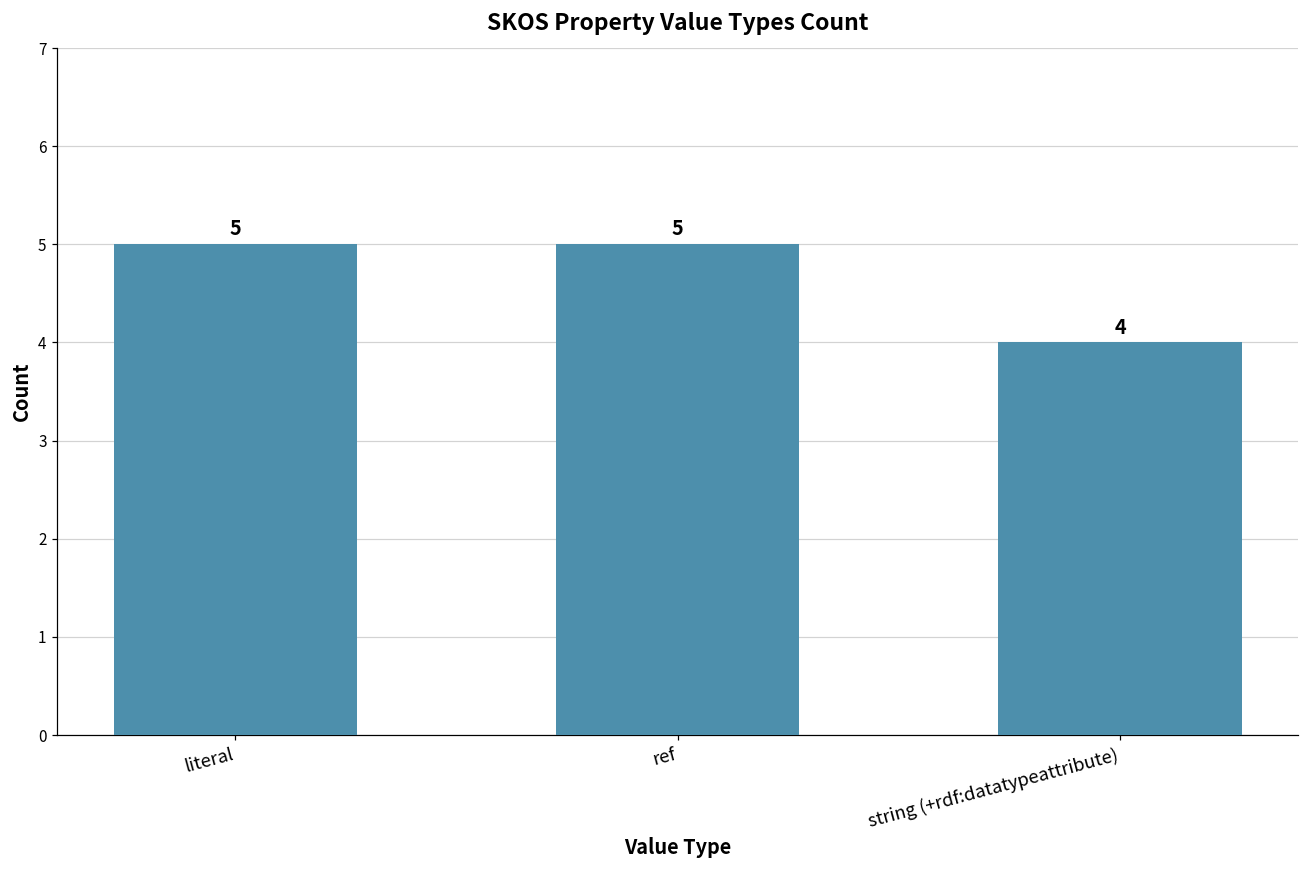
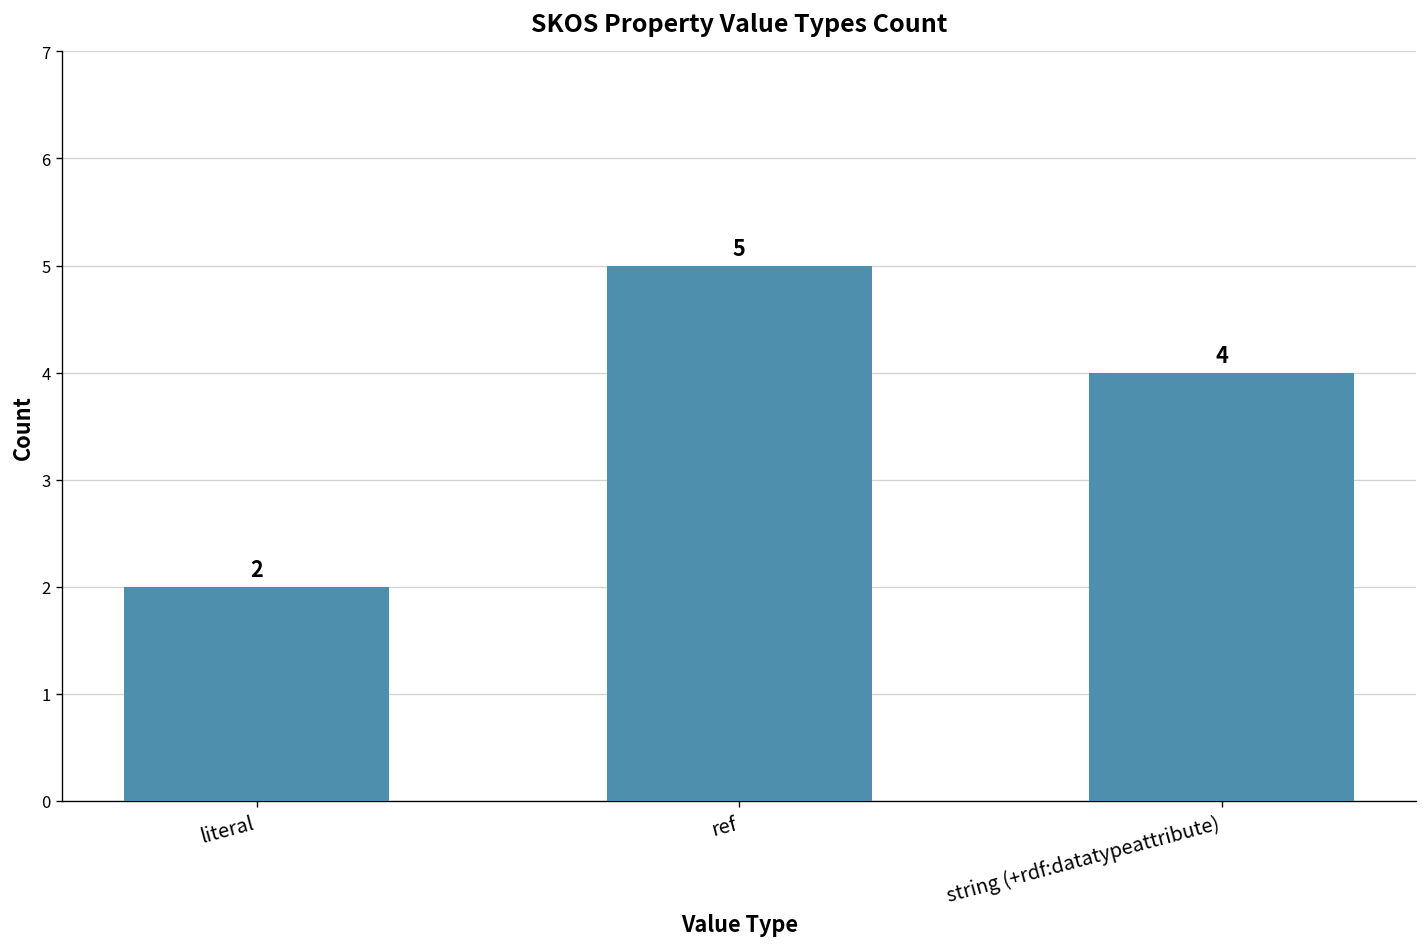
literal: 5 -> 2
